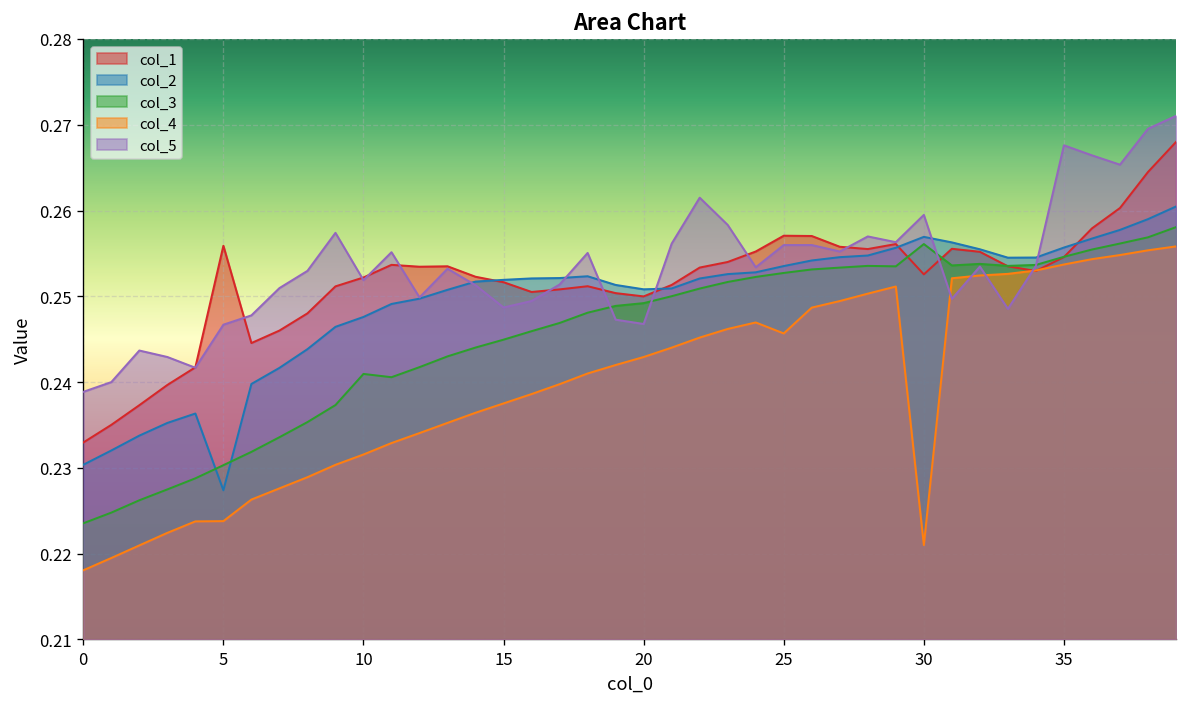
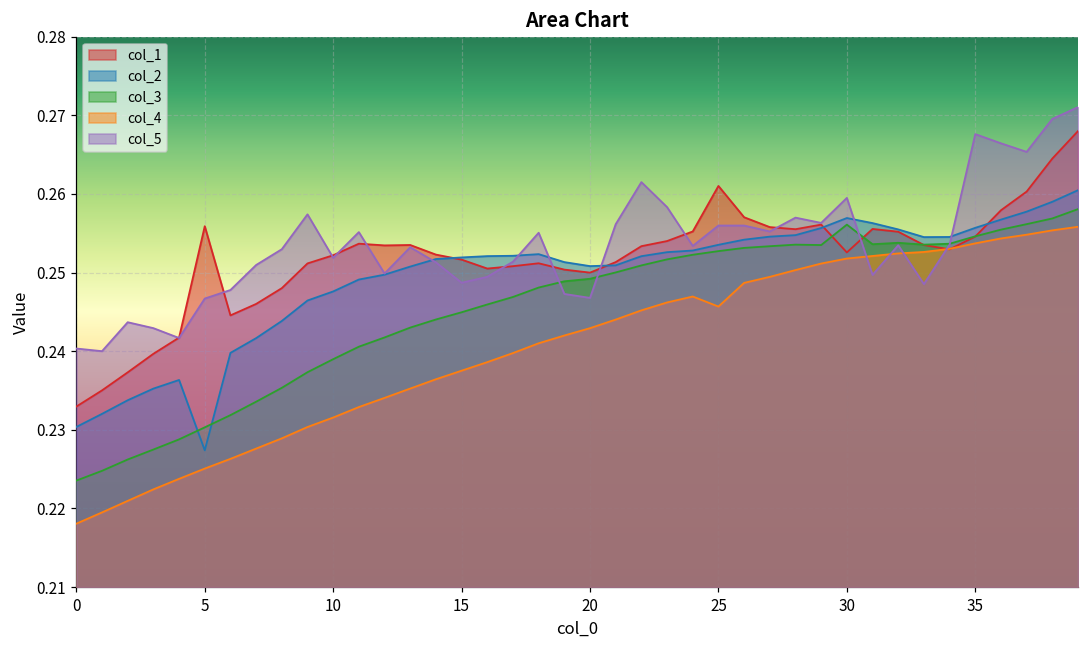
col_5, 0: 0.239 -> 0.240
col_4, 5: 0.224 -> 0.225
col_3, 10: 0.241 -> 0.239
col_1, 25: 0.257 -> 0.261
col_4, 30: 0.221 -> 0.252
